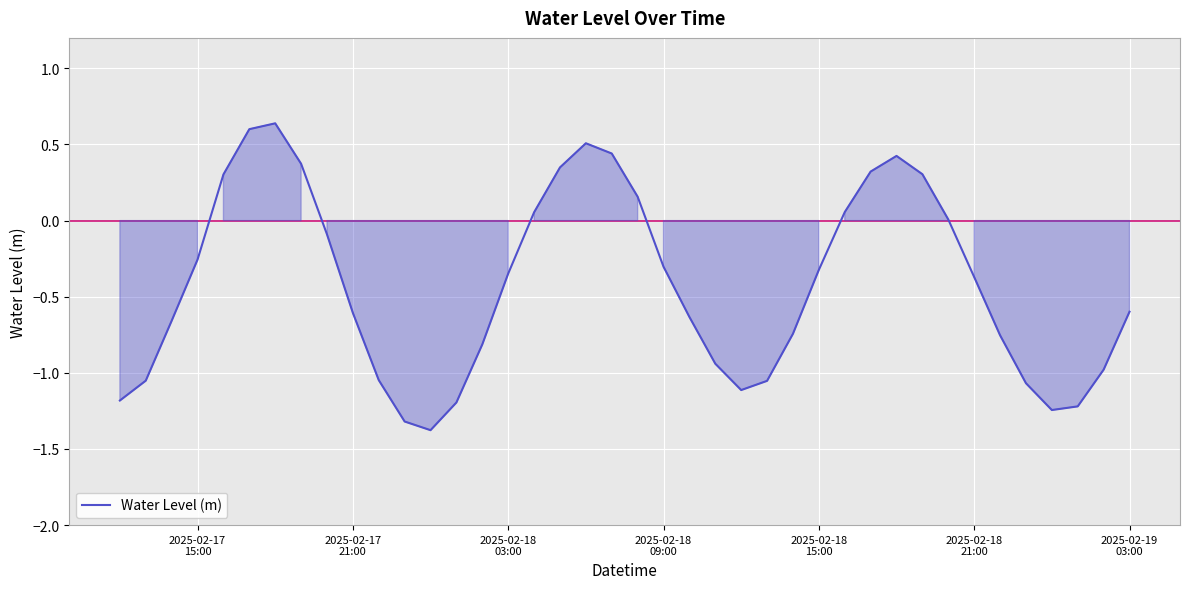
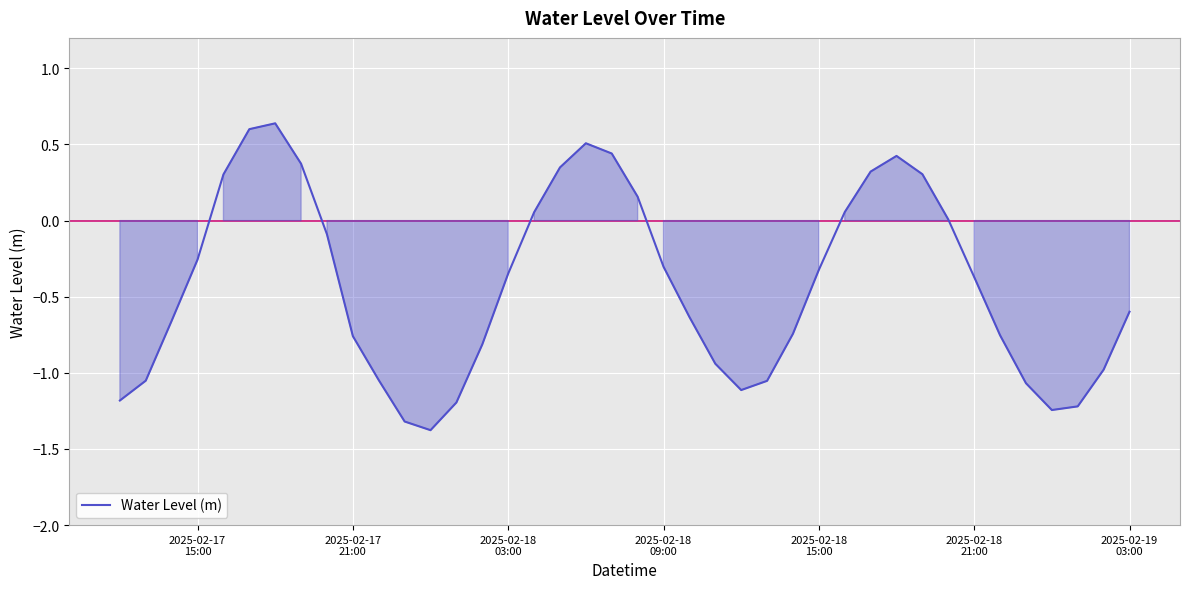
2025-02-17 21:00: -0.61 -> -0.76
